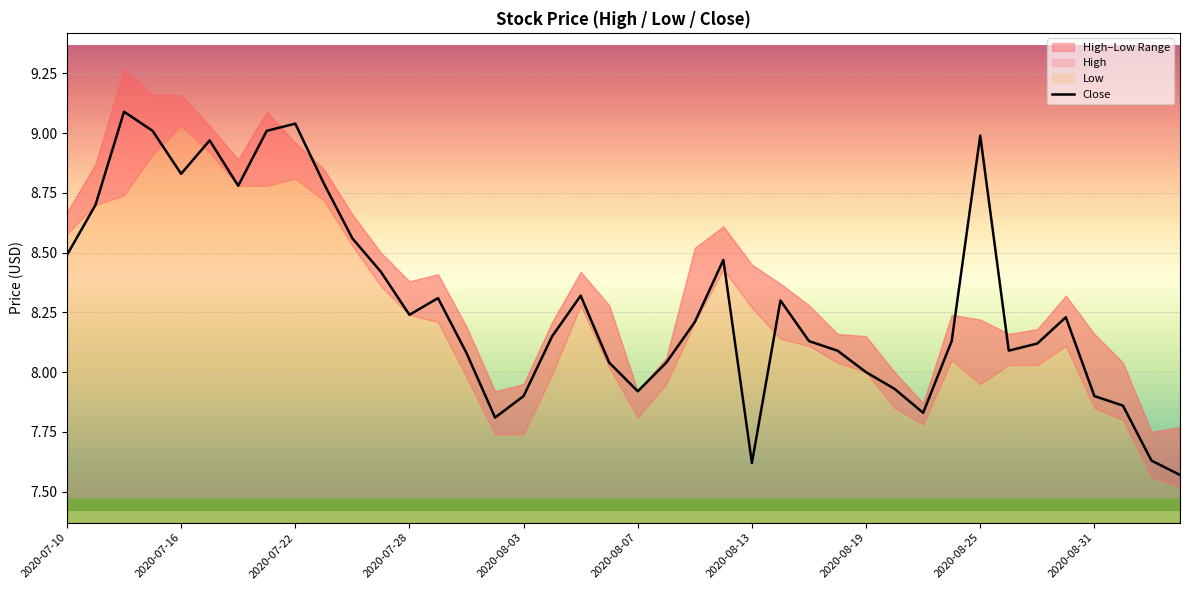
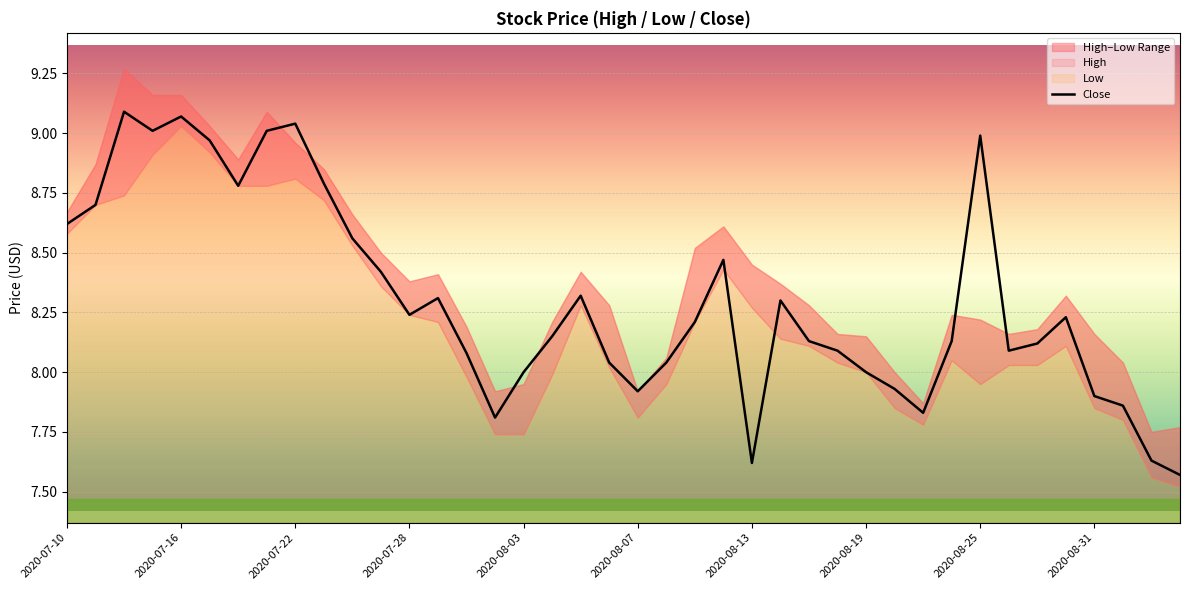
Close, 2020-07-10: 8.49 -> 8.62
Close, 2020-07-16: 8.83 -> 9.07
Close, 2020-08-03: 7.9 -> 8.0
